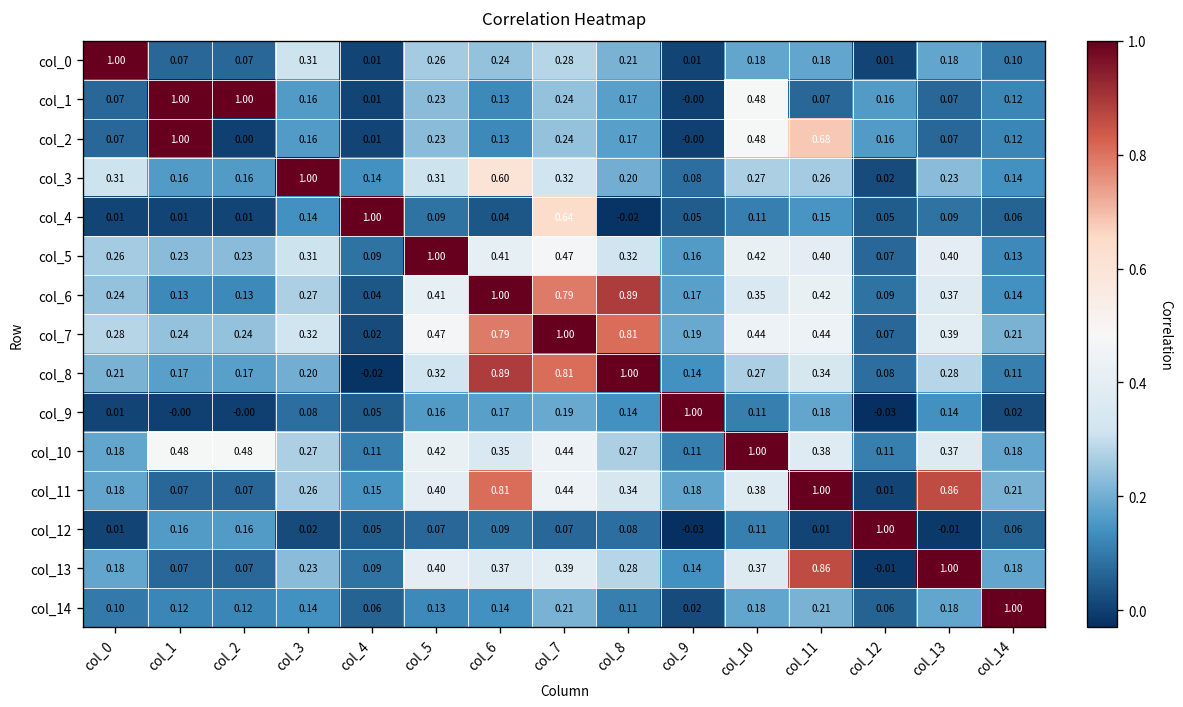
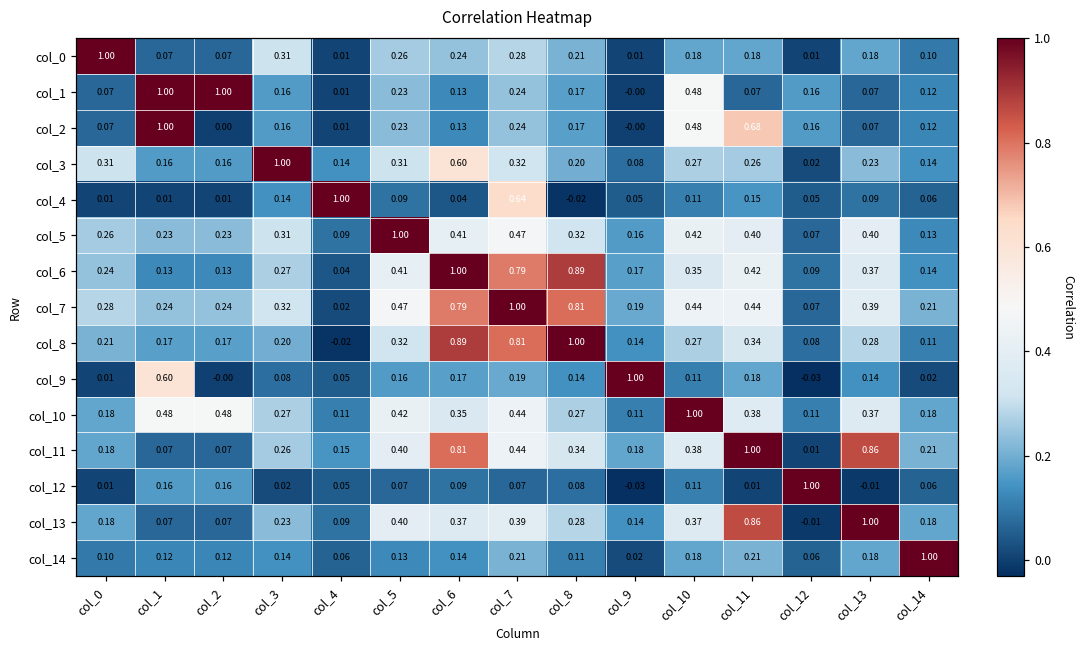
col_9, col_1: -0.00 -> 0.60
